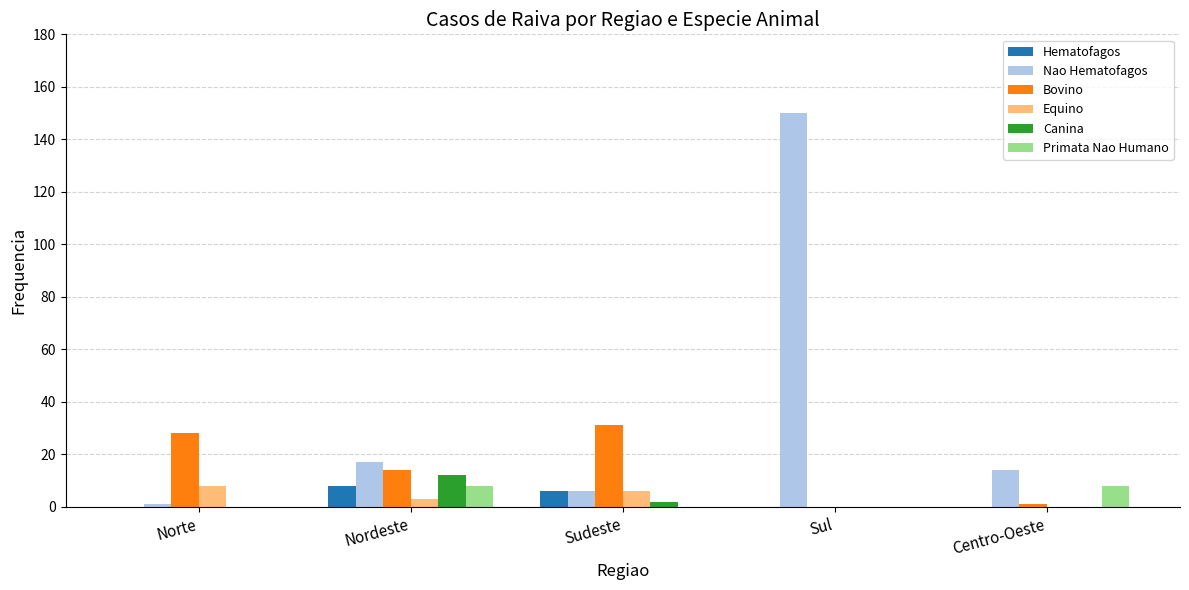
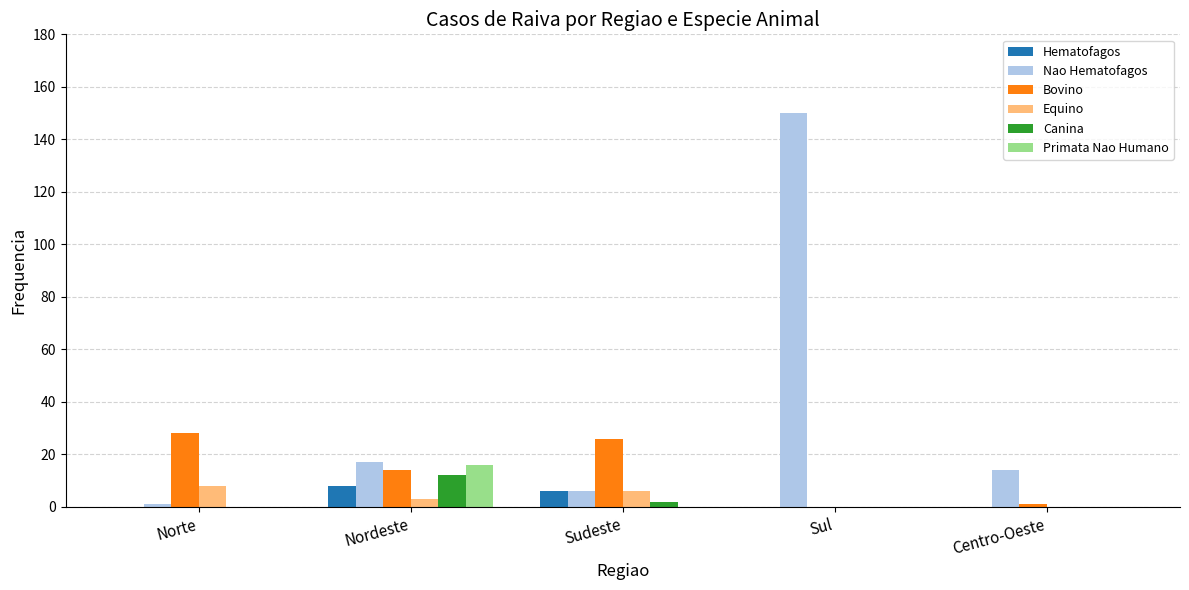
Primata Nao Humano, Nordeste: 8 -> 16
Bovino, Sudeste: 31 -> 26
Primata Nao Humano, Centro-Oeste: 8 -> 0
